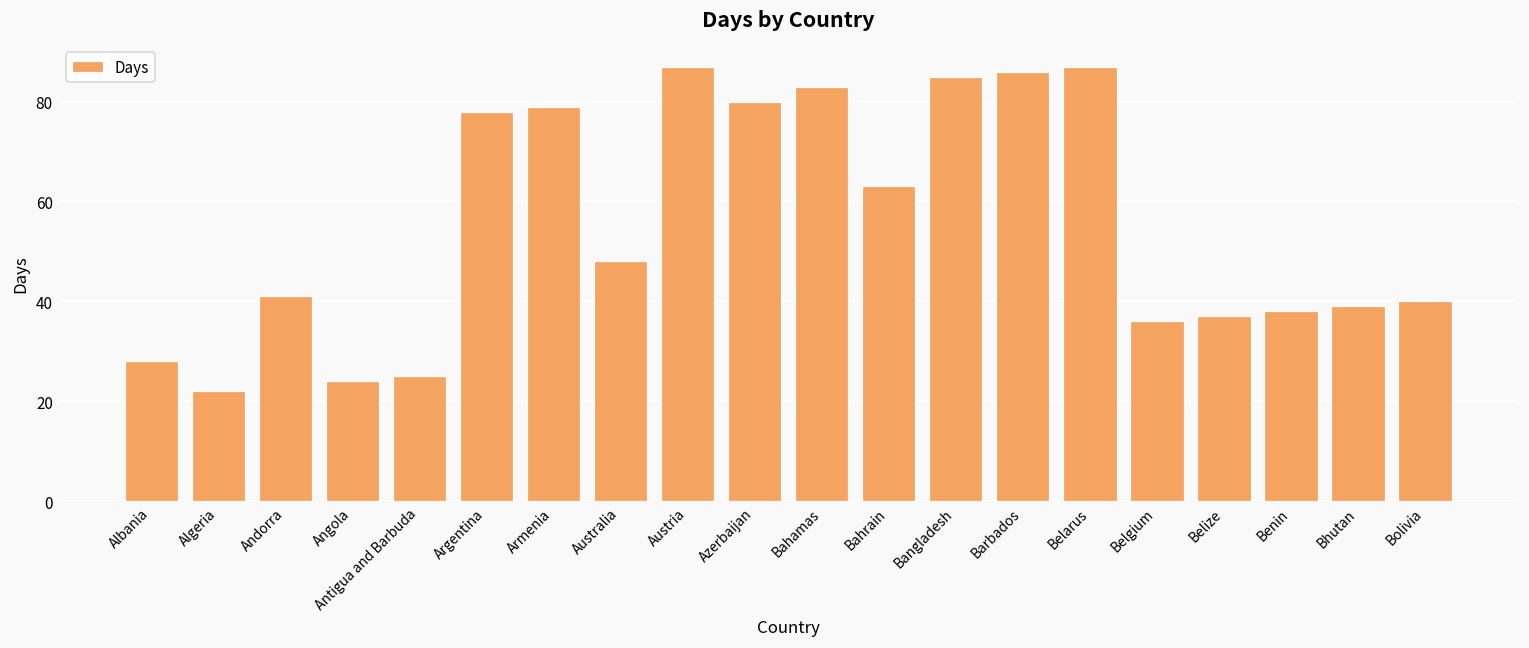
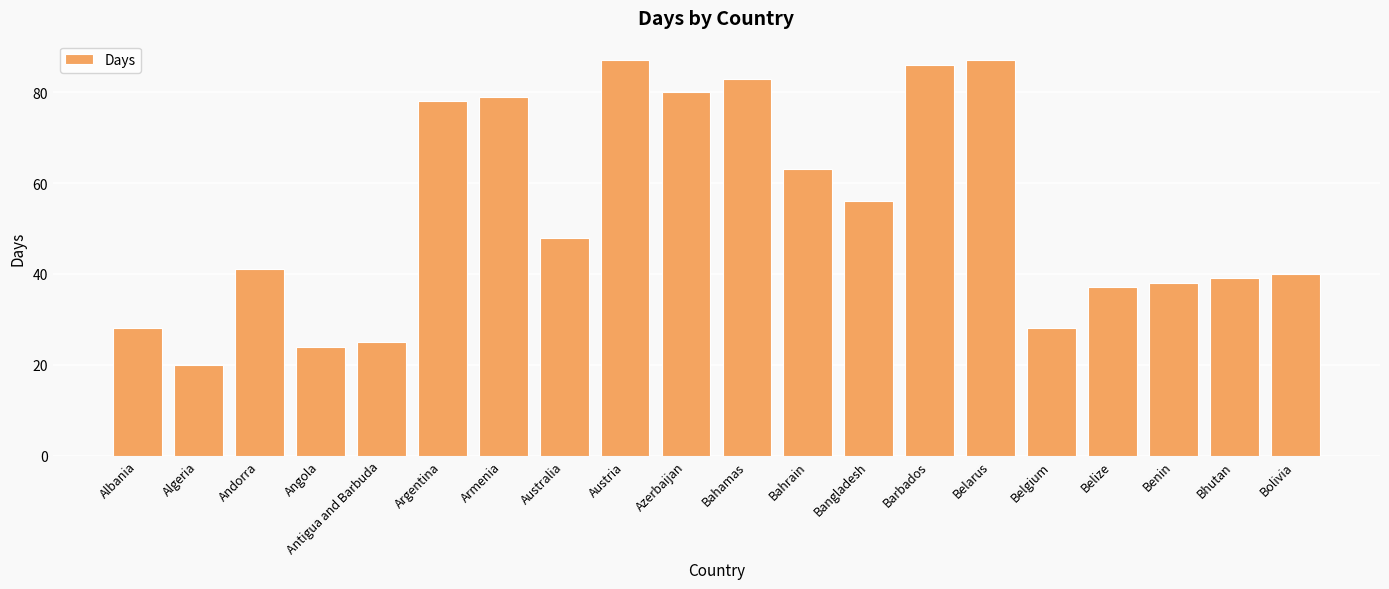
Algeria: 22 -> 20
Bangladesh: 85 -> 56
Belgium: 36 -> 28
